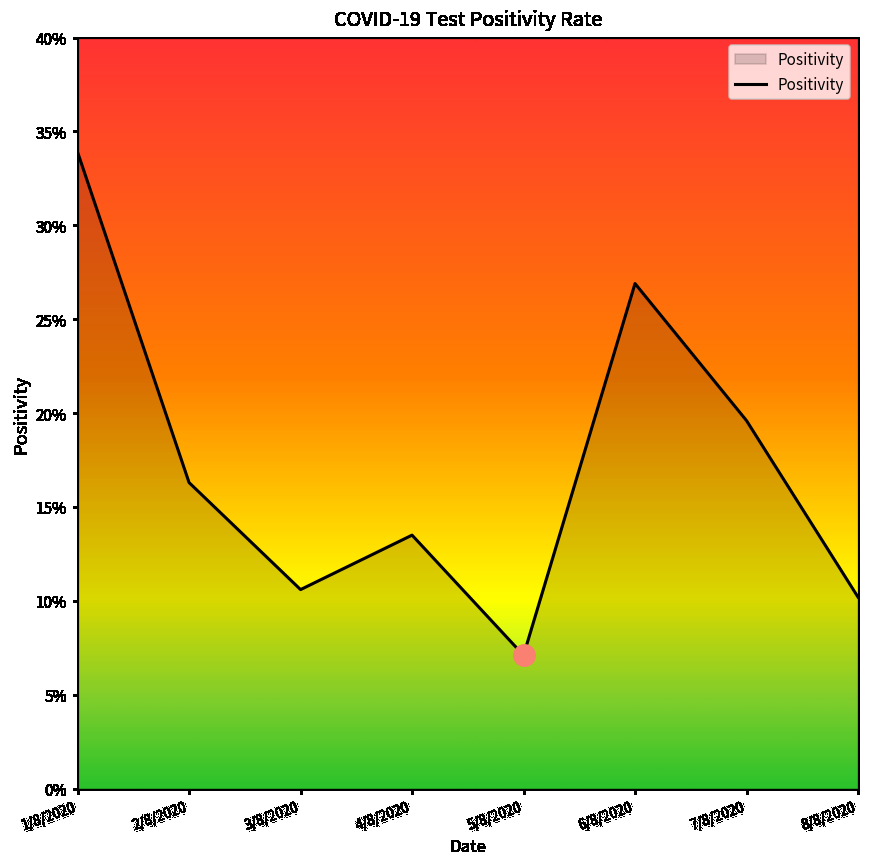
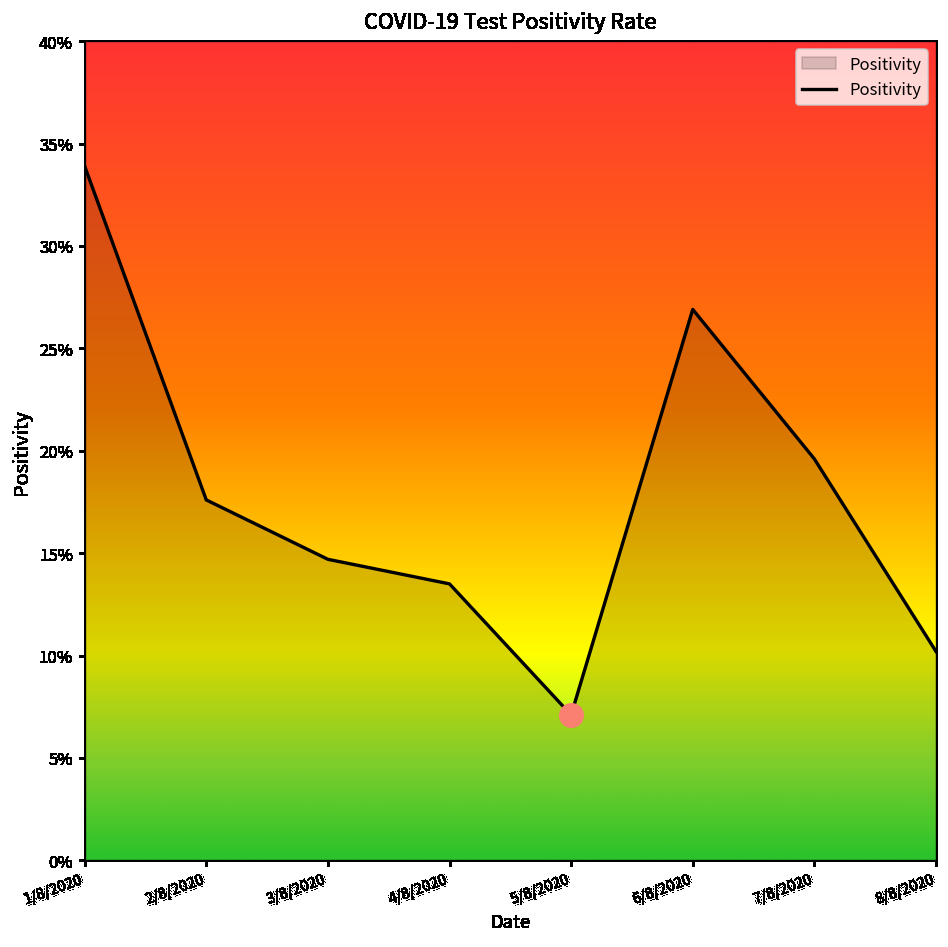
Positivity, 2/8/2020: 16.3% -> 17.6%
Positivity, 3/8/2020: 10.6% -> 14.7%
